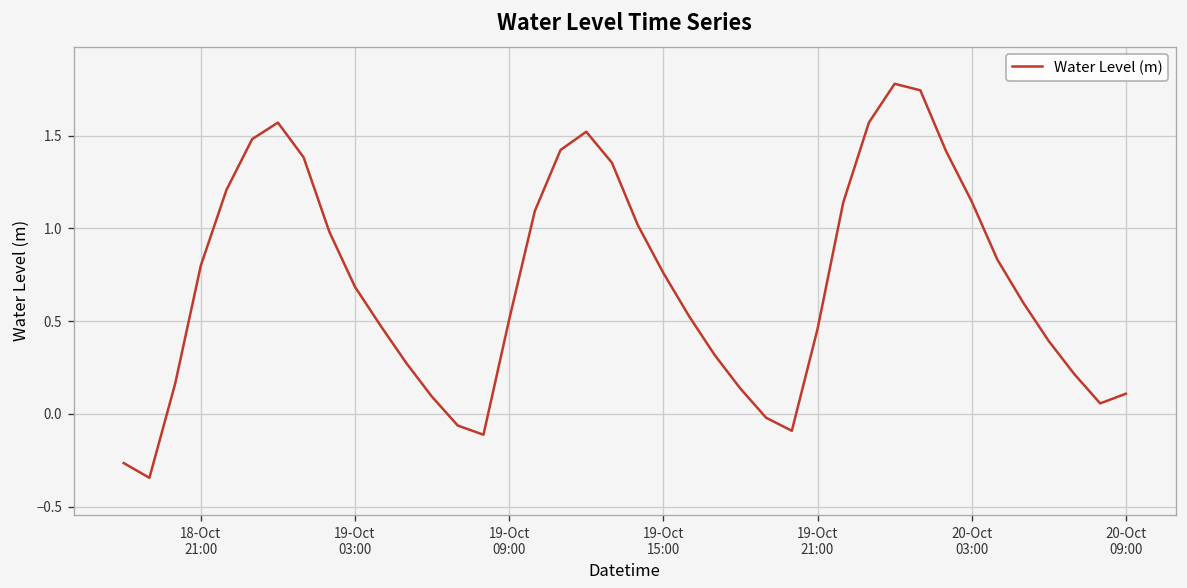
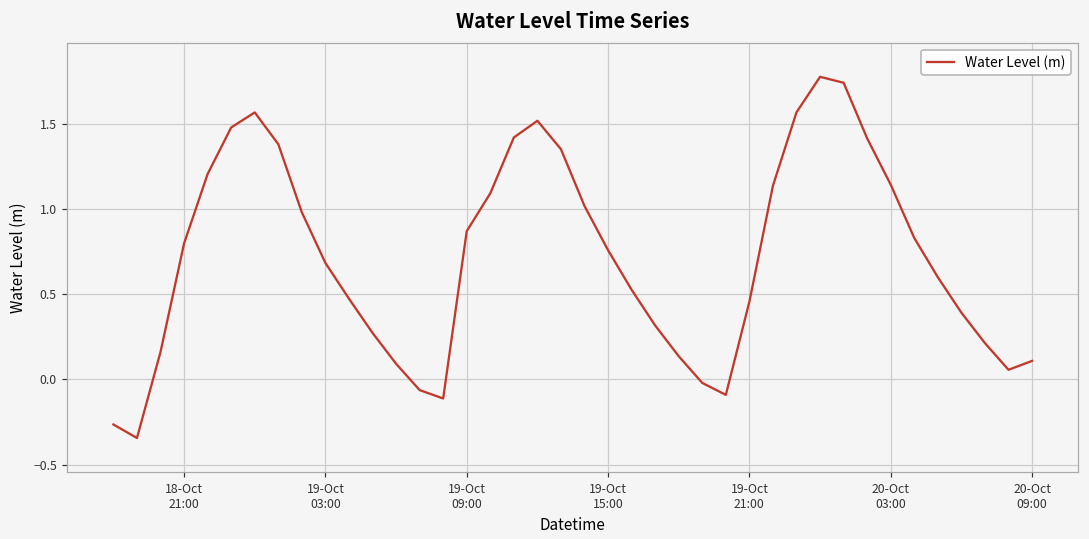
19-Oct 09:00: 0.51 -> 0.87
